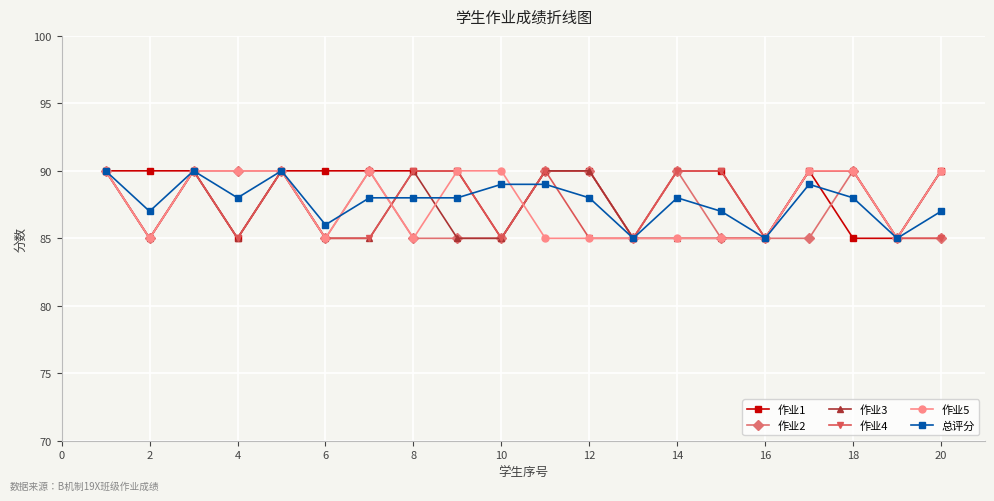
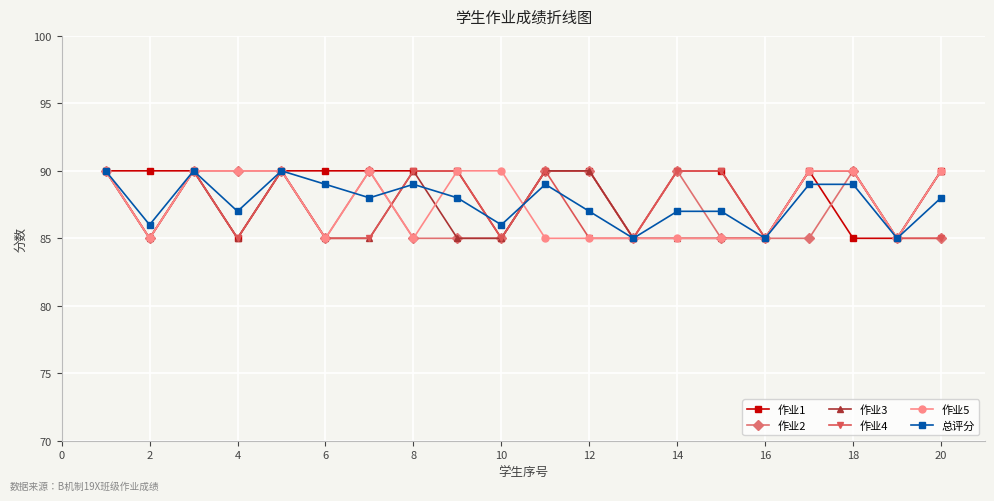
总评分, 2: 87 -> 86
总评分, 4: 88 -> 87
总评分, 6: 86 -> 89
总评分, 8: 88 -> 89
总评分, 10: 89 -> 86
总评分, 12: 88 -> 87
总评分, 14: 88 -> 87
总评分, 18: 88 -> 89
总评分, 20: 87 -> 88
